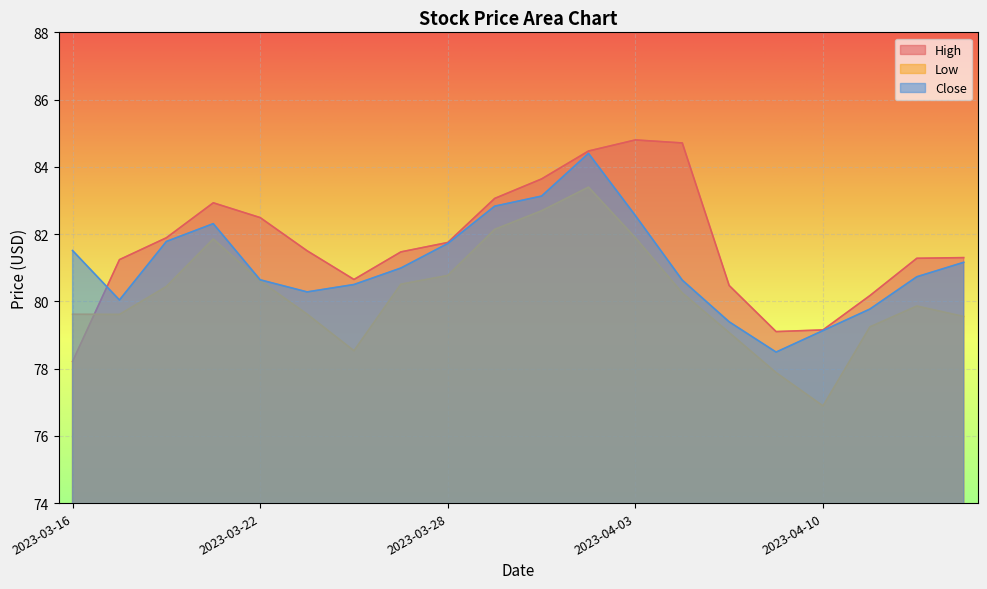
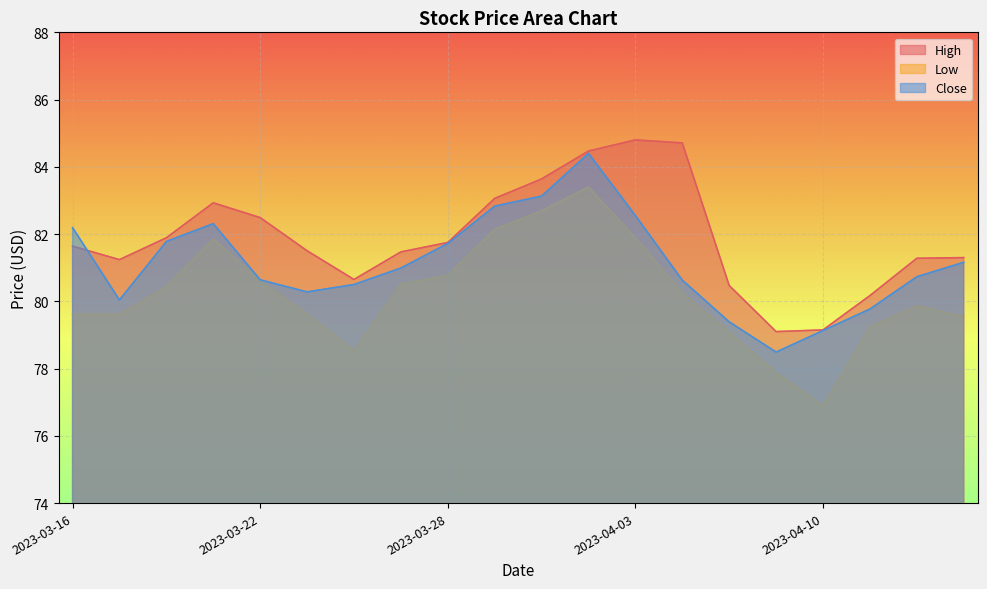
High, 2023-03-16: 78.2 -> 81.6
Close, 2023-03-16: 81.5 -> 82.2
